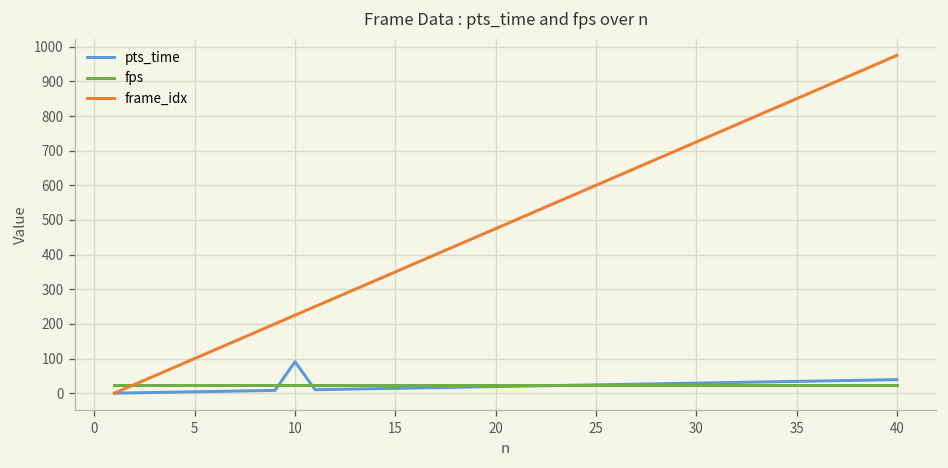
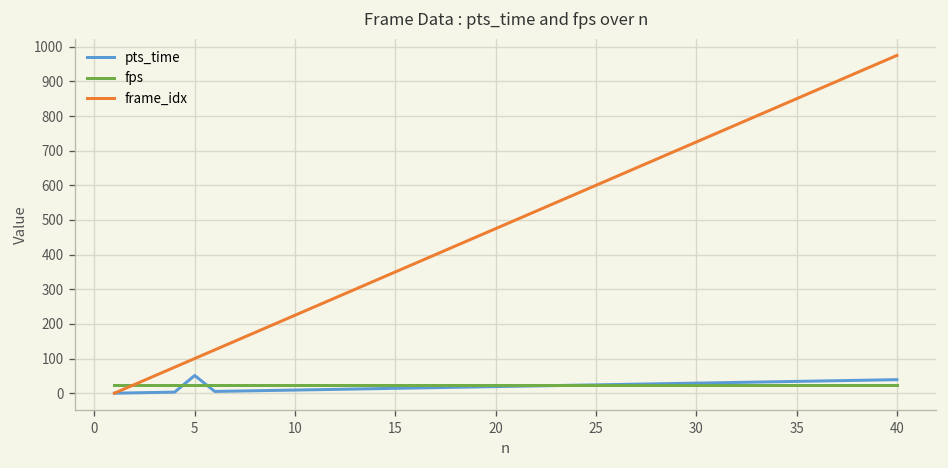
pts_time, 5: 0 -> 50
pts_time, 10: 90 -> 10
